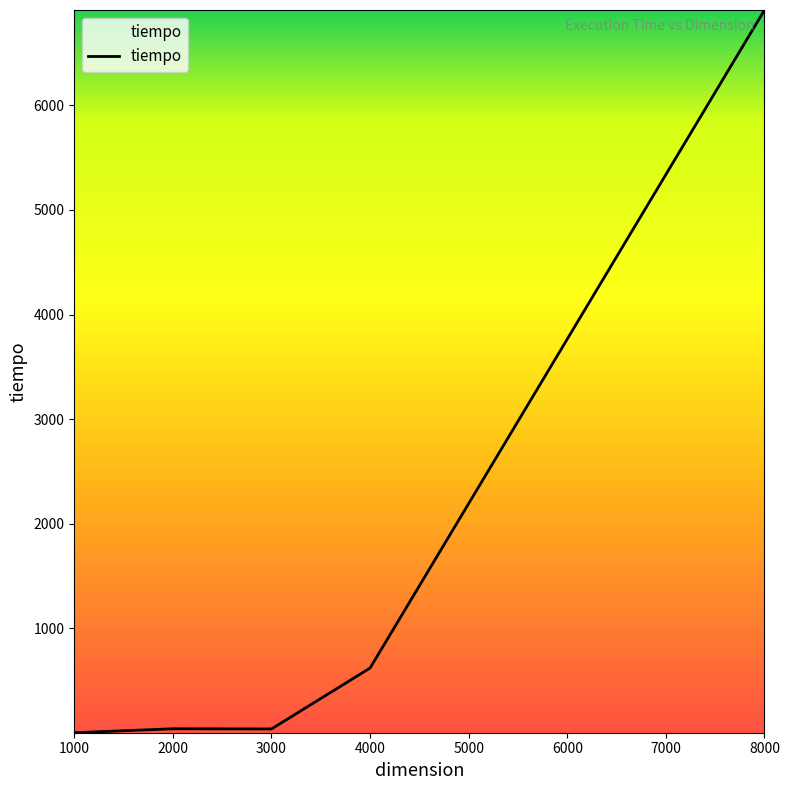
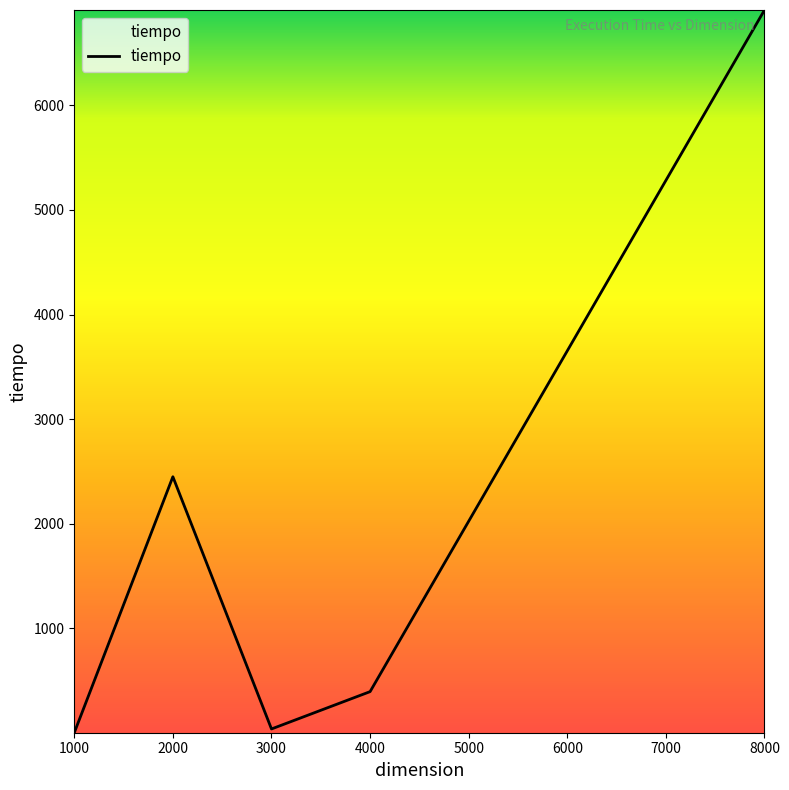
2000: 40 -> 2450
4000: 620 -> 400
